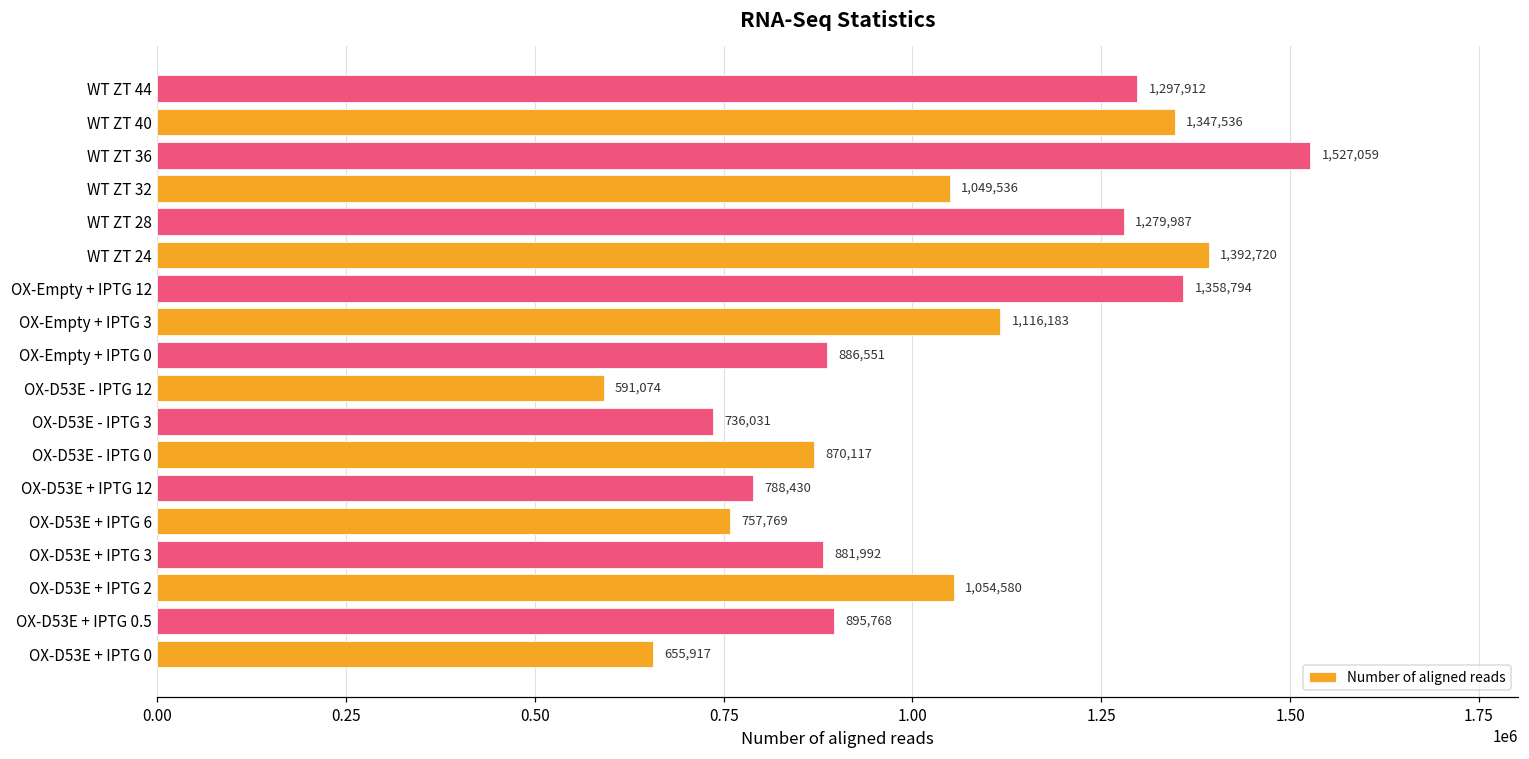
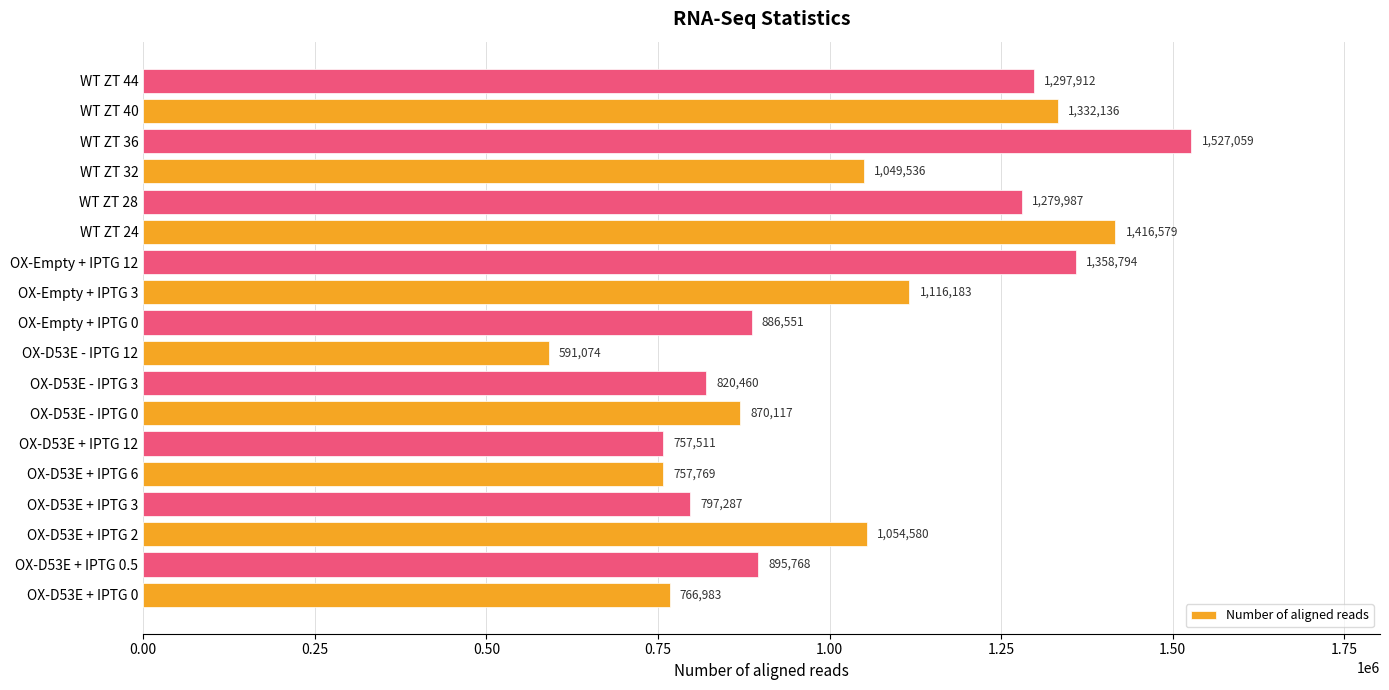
WT ZT 40: 1,347,536 -> 1,332,136
WT ZT 24: 1,392,720 -> 1,416,579
OX-D53E - IPTG 3: 736,031 -> 820,460
OX-D53E + IPTG 12: 788,430 -> 757,511
OX-D53E + IPTG 3: 881,992 -> 797,287
OX-D53E + IPTG 0: 655,917 -> 766,983
